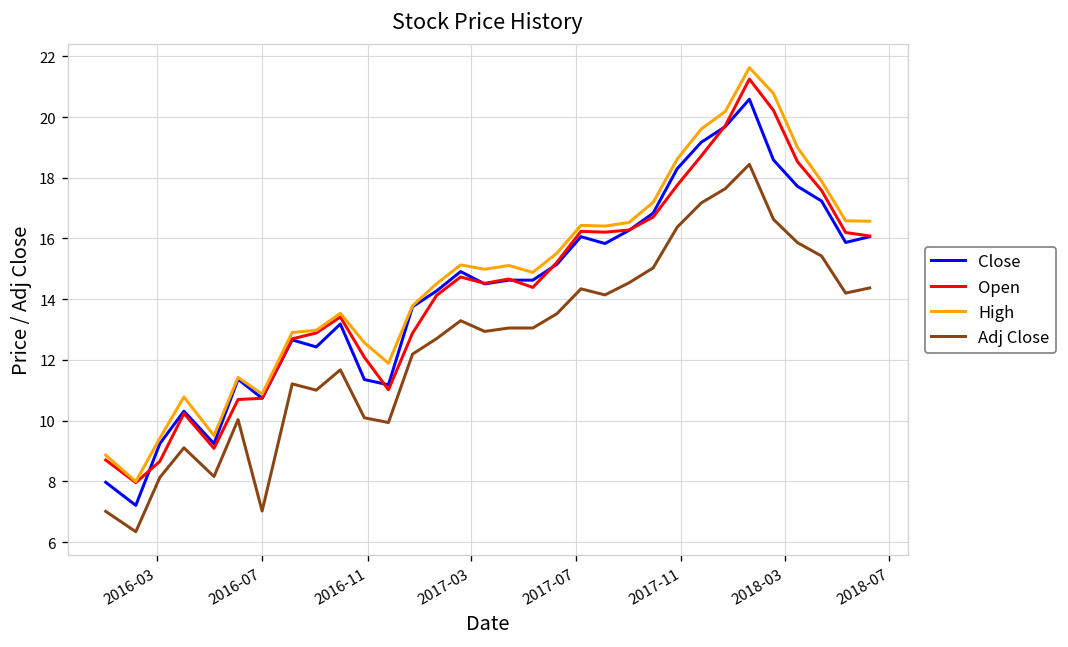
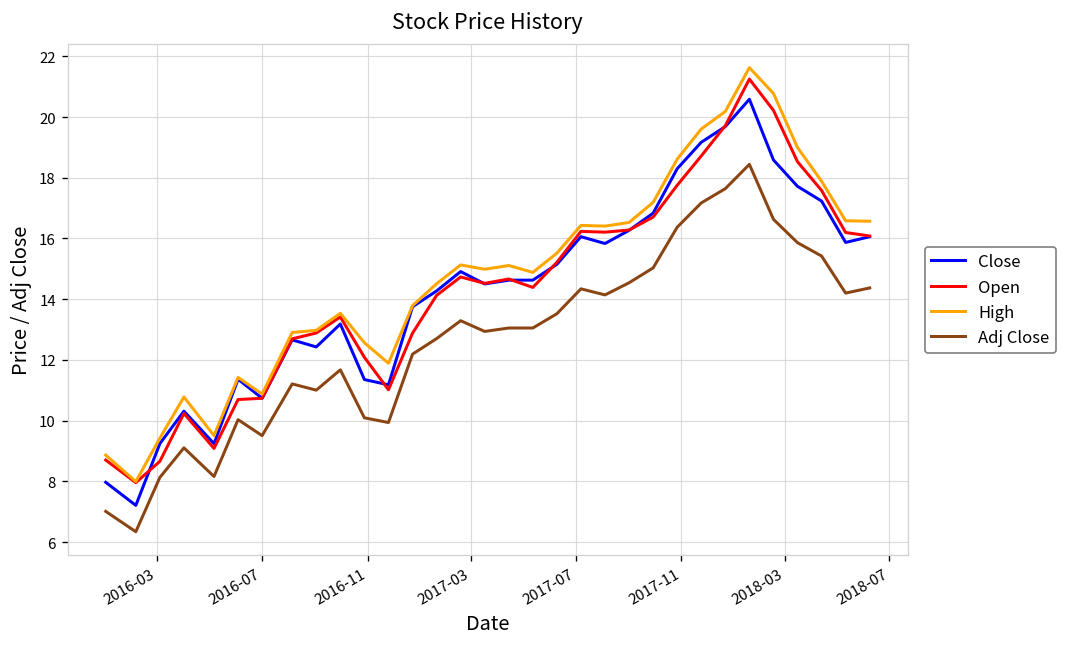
Adj Close, 2016-07: 7.0 -> 9.5
